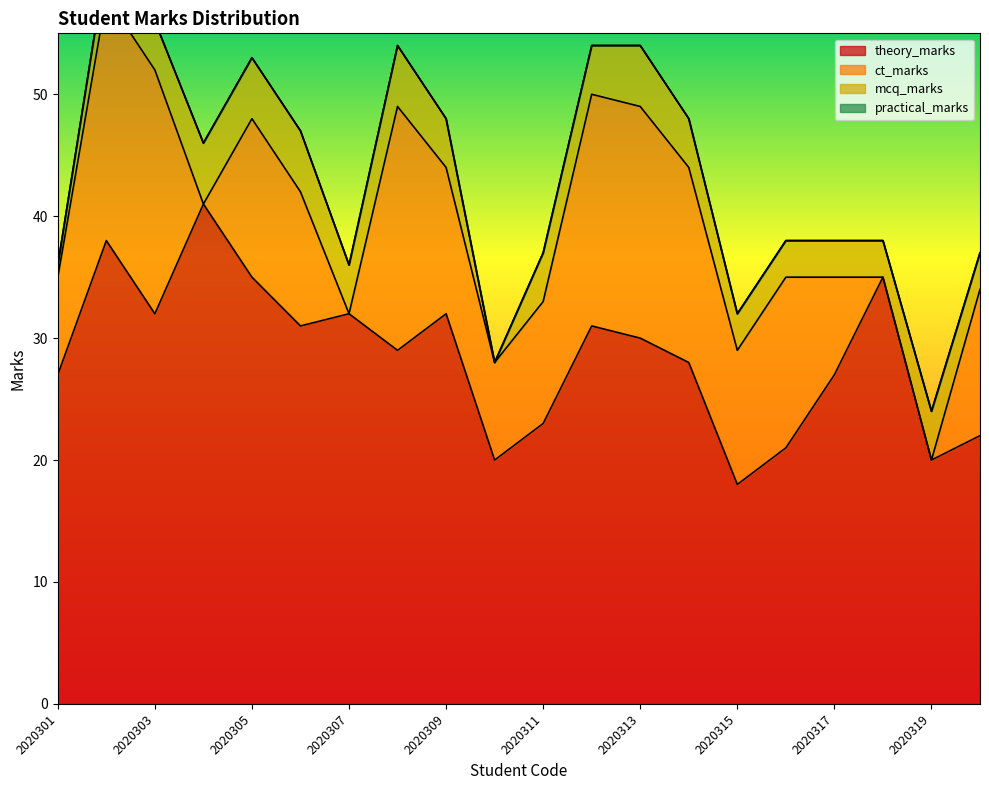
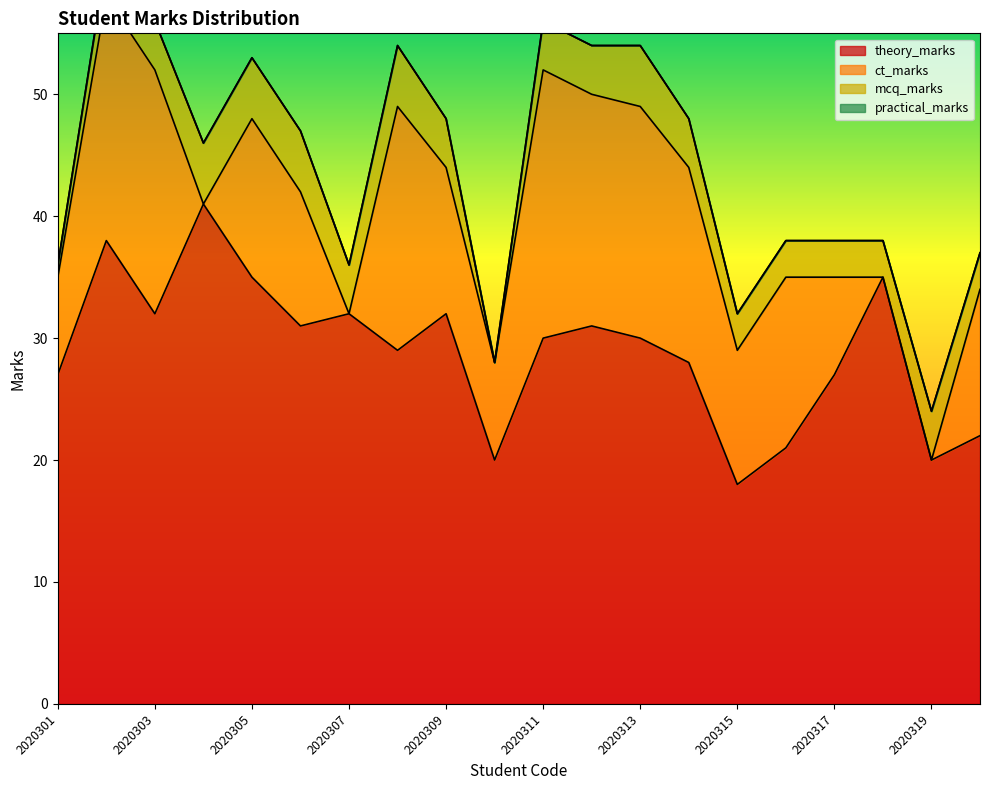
theory_marks, 2020311: 23 -> 30
ct_marks, 2020311: 10 -> 22
